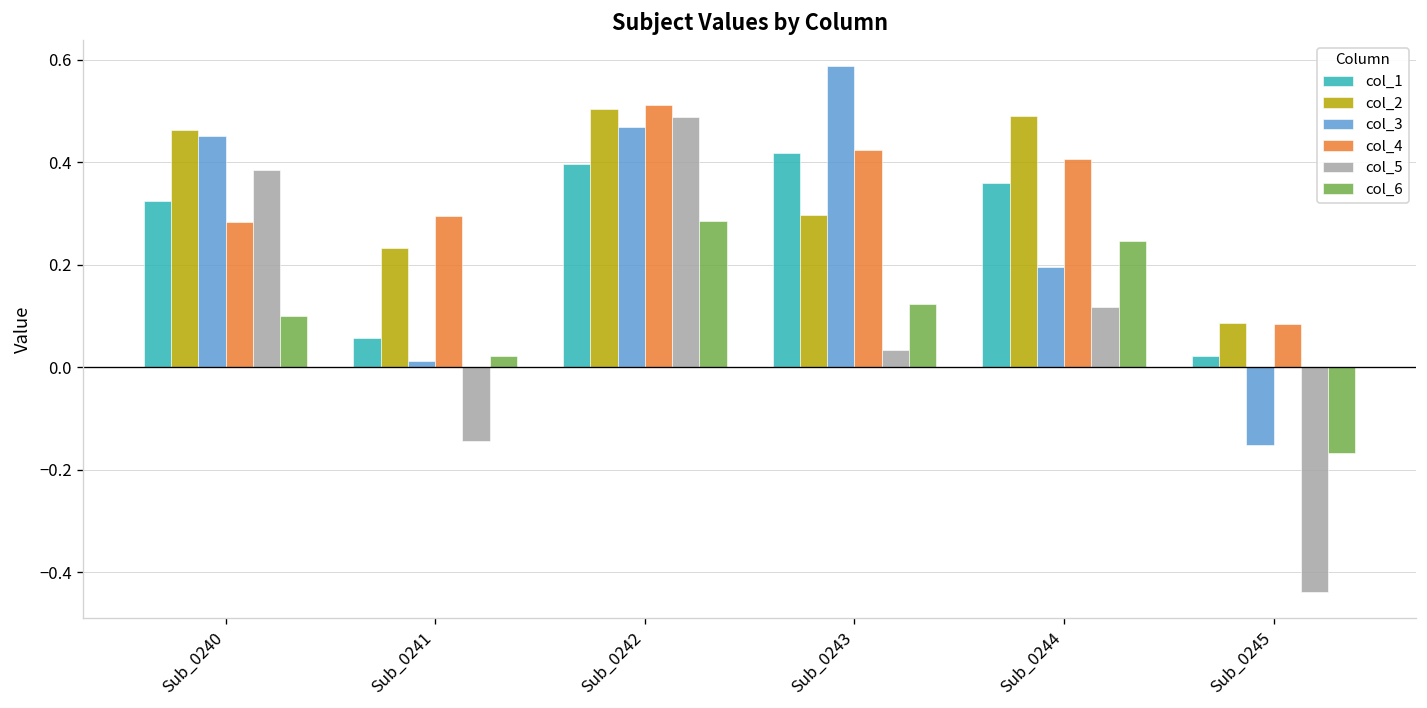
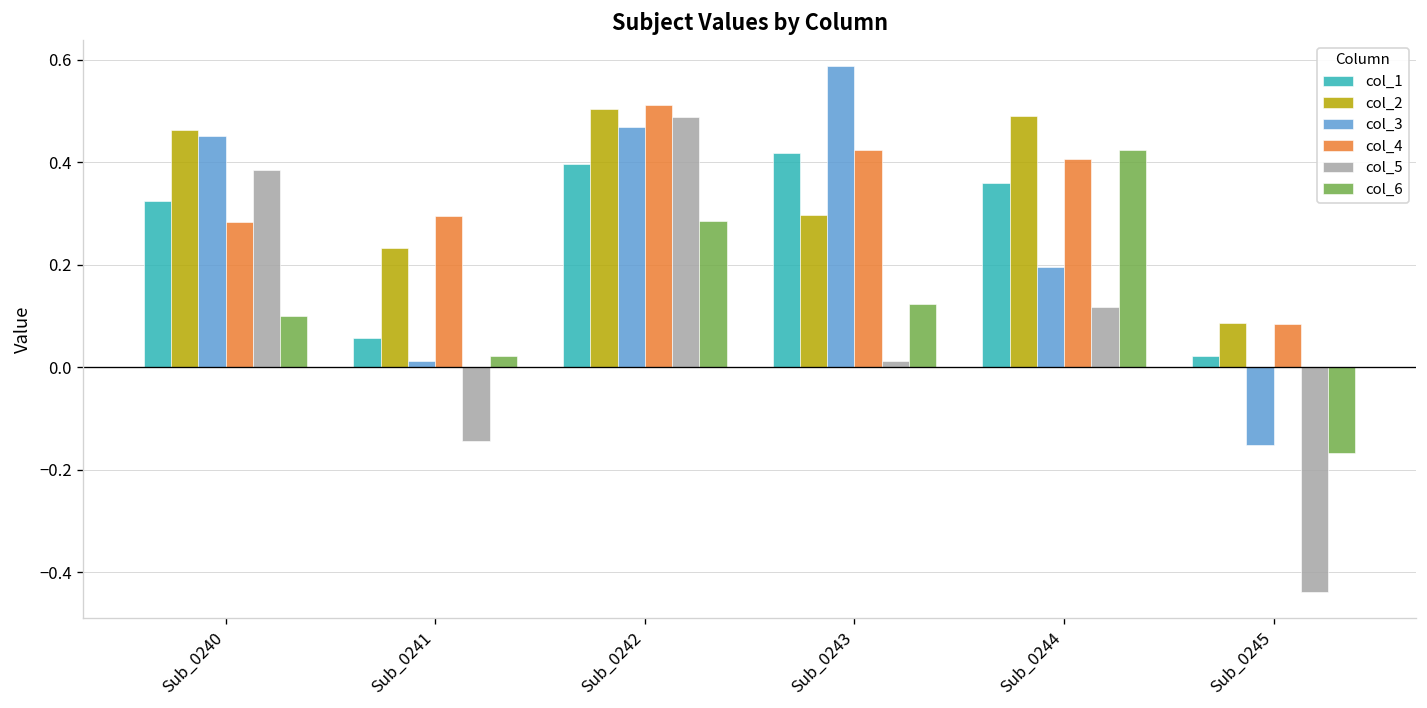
col_5, Sub_0243: 0.03 -> 0.01
col_6, Sub_0244: 0.25 -> 0.42
